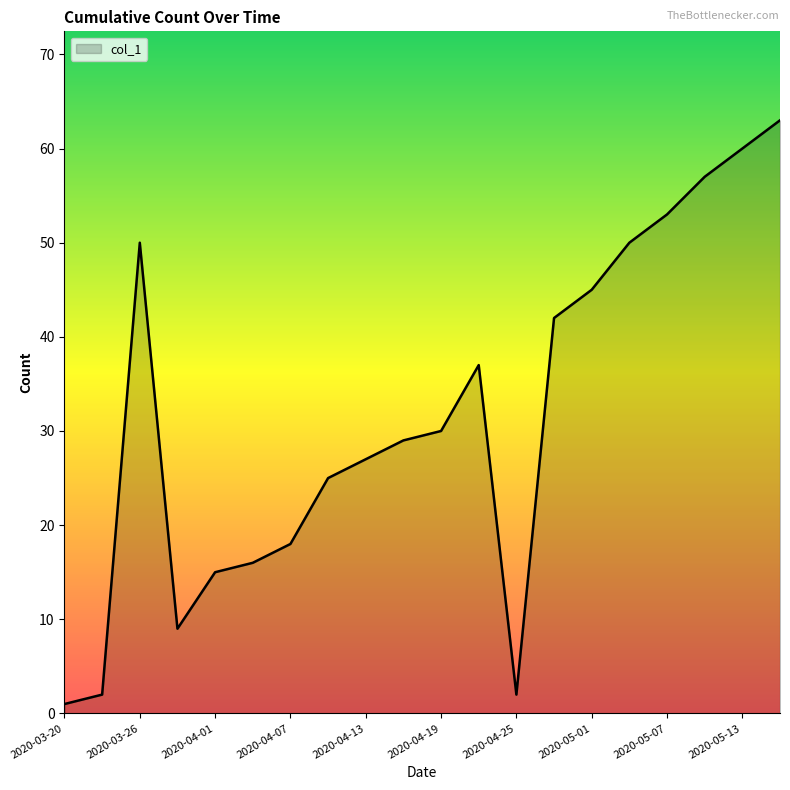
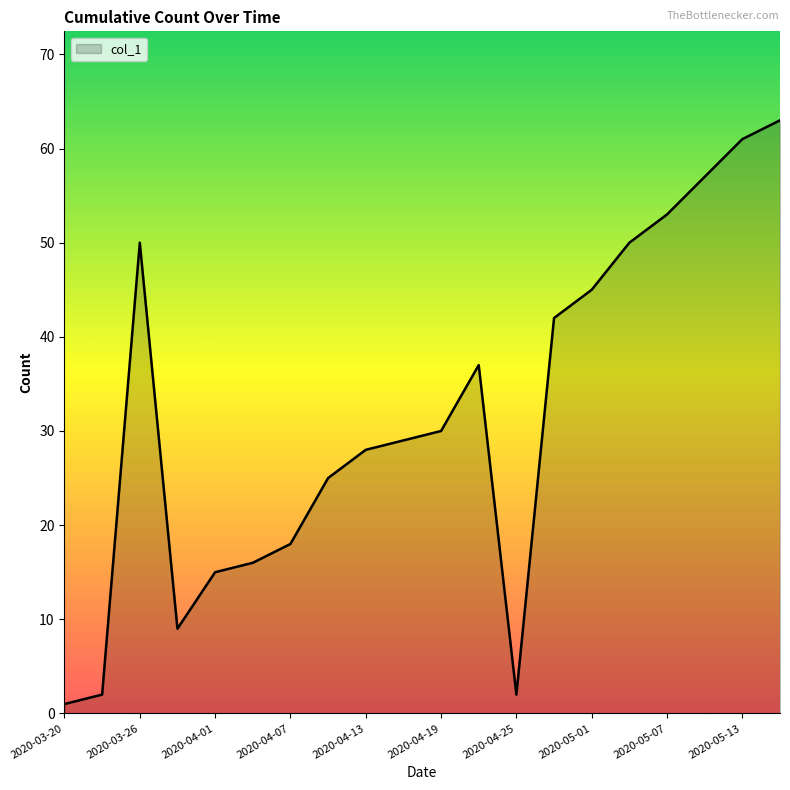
2020-04-13: 27 -> 28
2020-05-13: 60 -> 61
